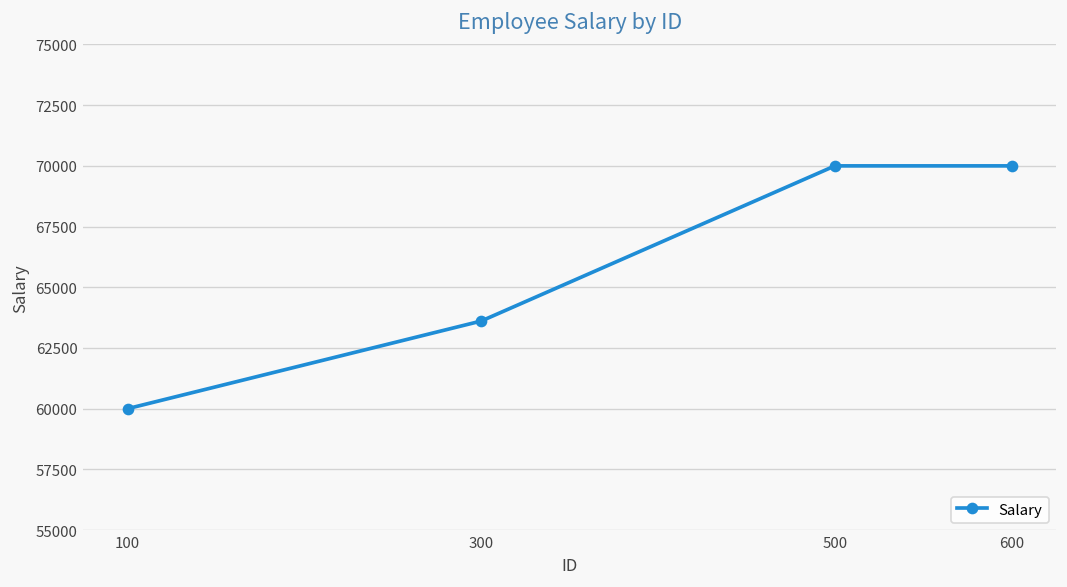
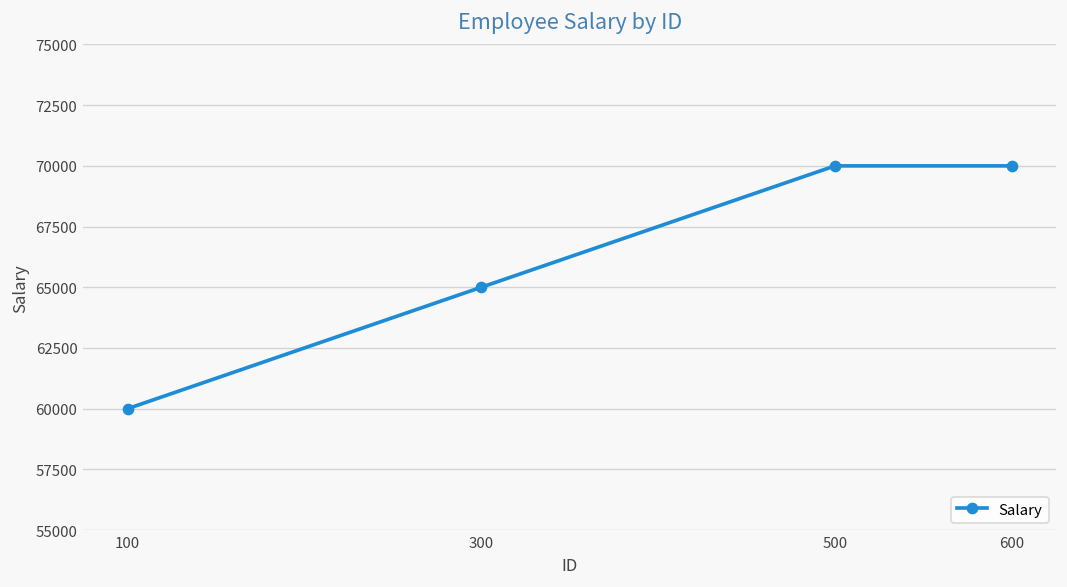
300: 63600 -> 65000
